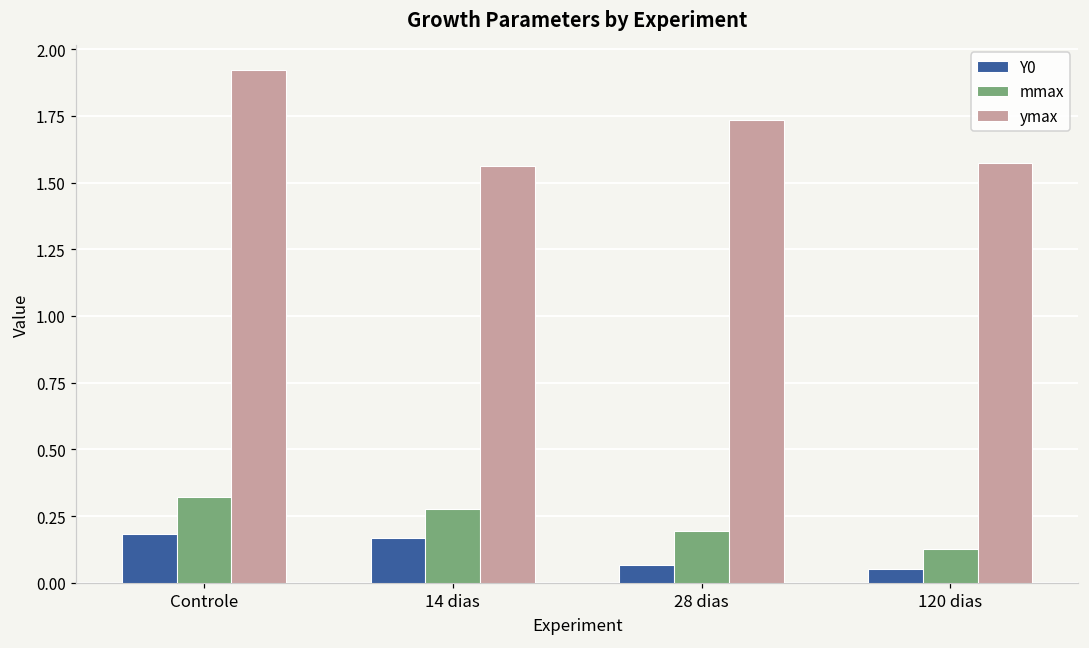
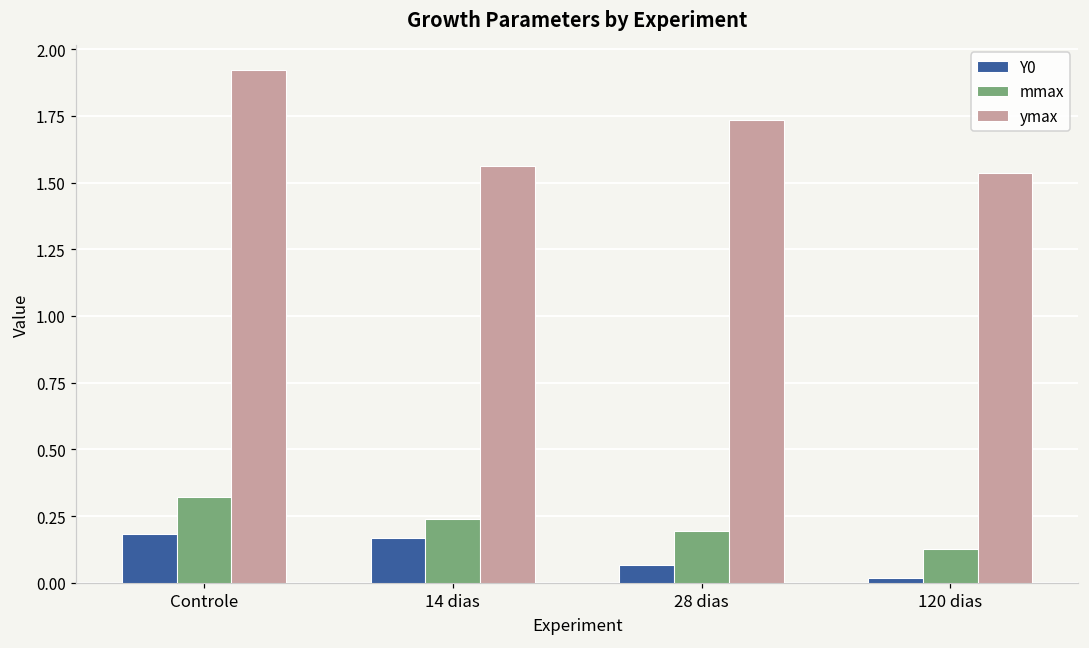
mmax, 14 dias: 0.28 -> 0.24
Y0, 120 dias: 0.05 -> 0.02
ymax, 120 dias: 1.57 -> 1.54
